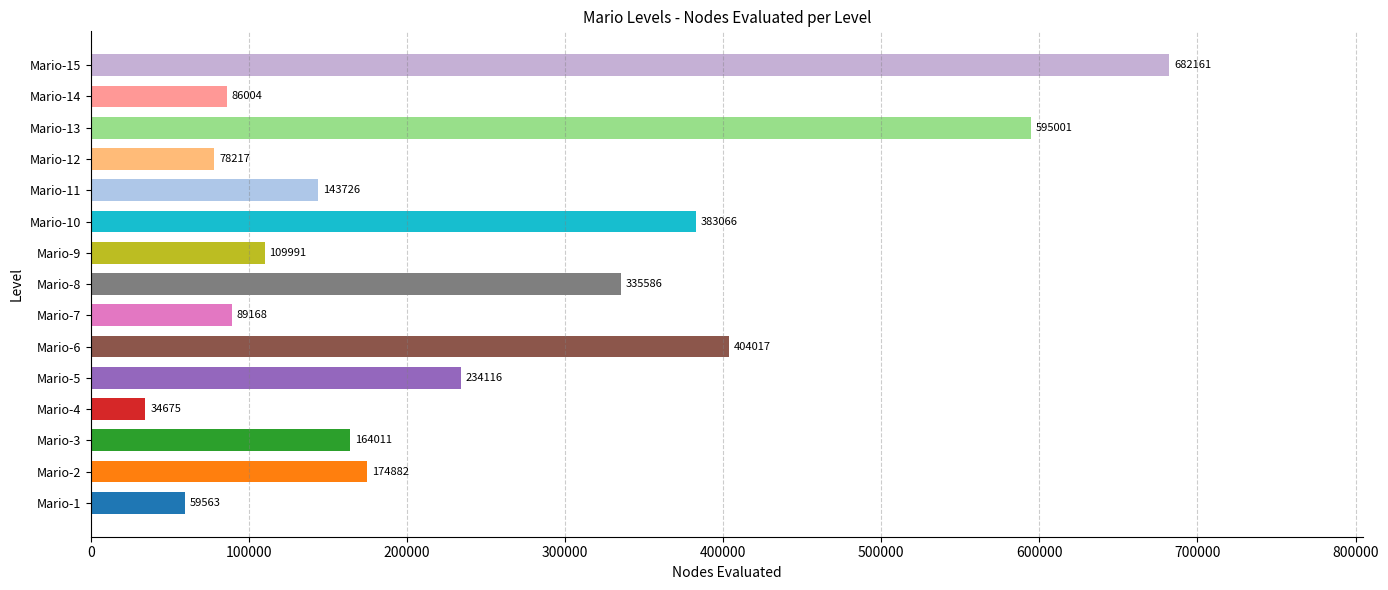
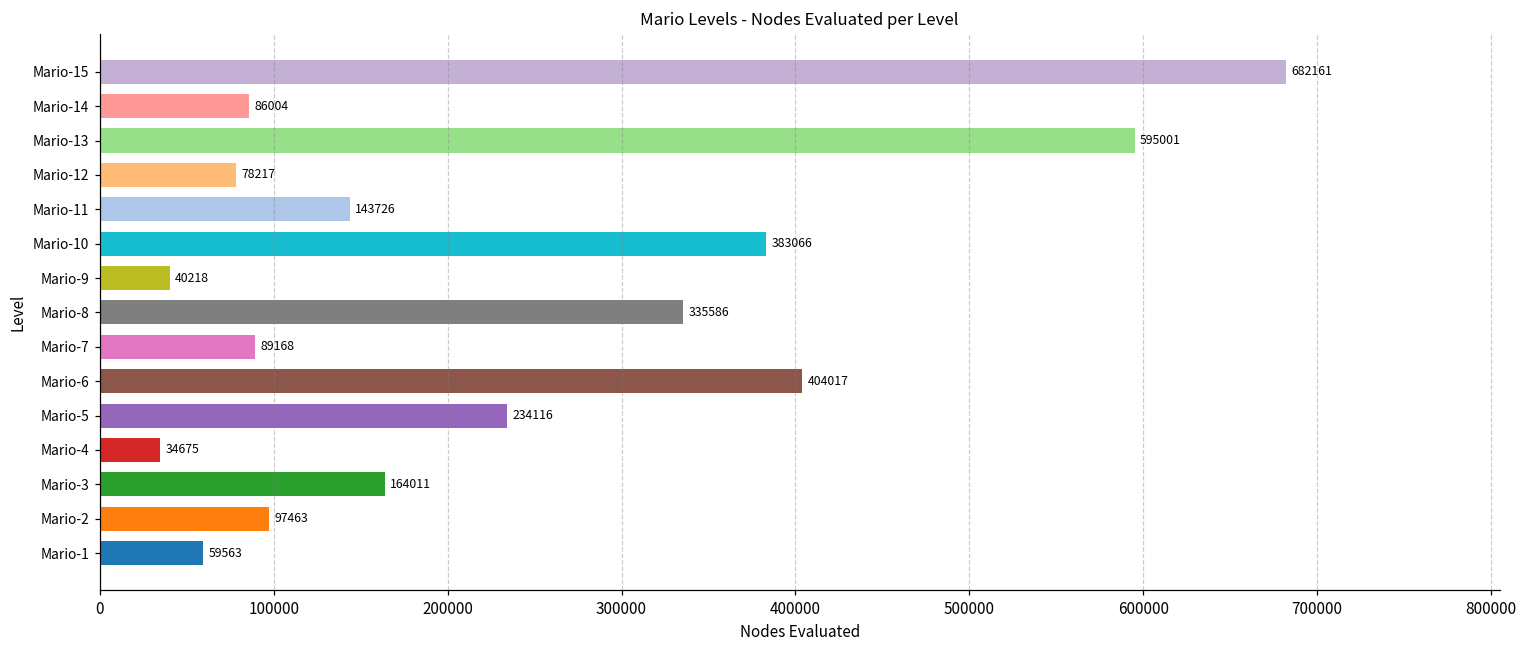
Mario-9: 109991 -> 40218
Mario-2: 174882 -> 97463
